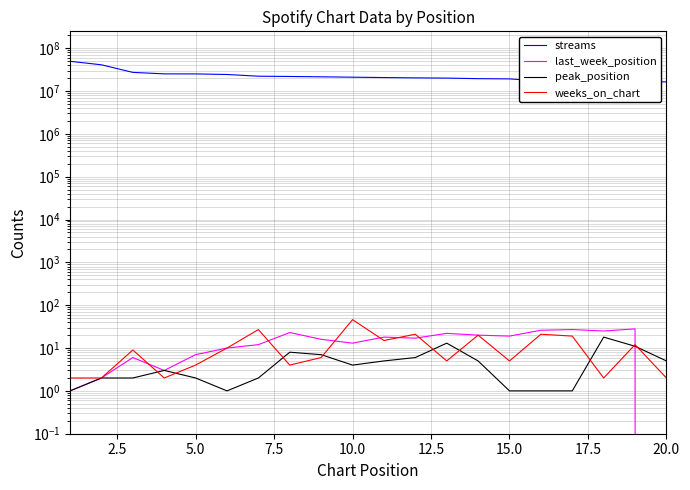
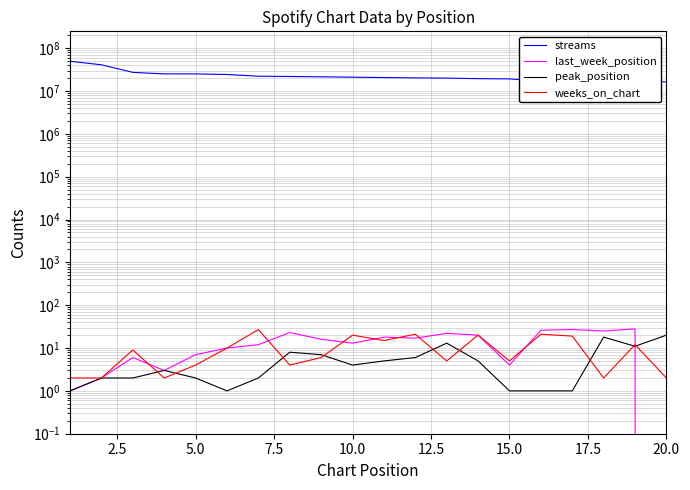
weeks_on_chart, 10.0: 50 -> 20
last_week_position, 15.0: 20 -> 4
peak_position, 20.0: 5 -> 20
